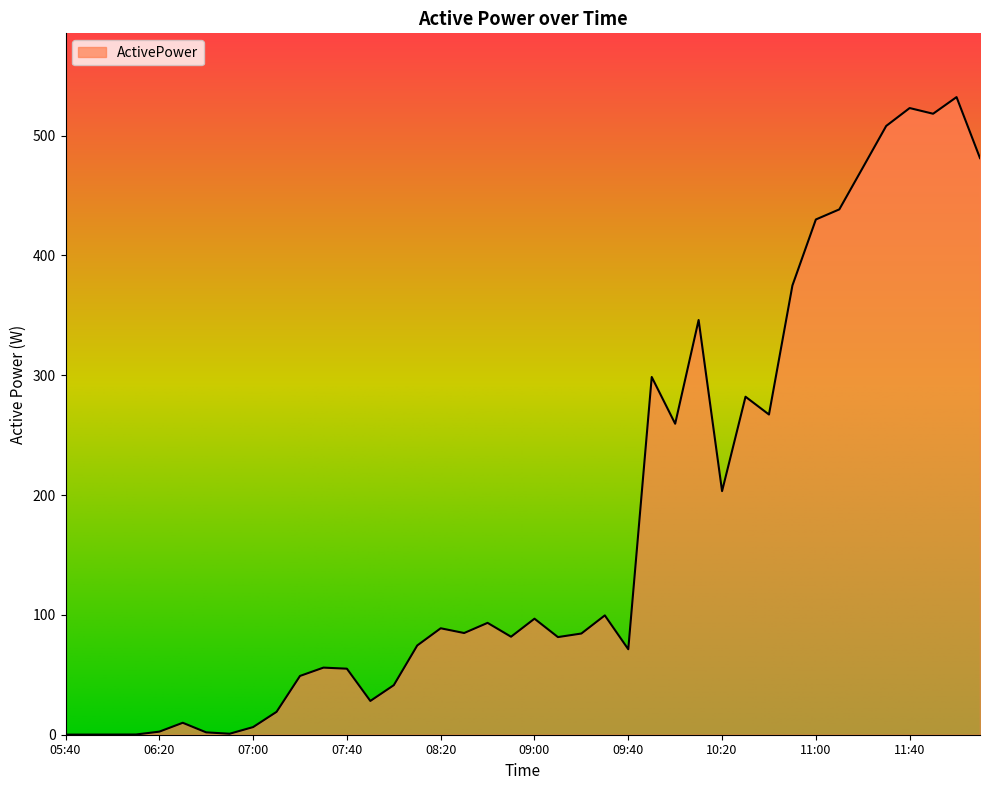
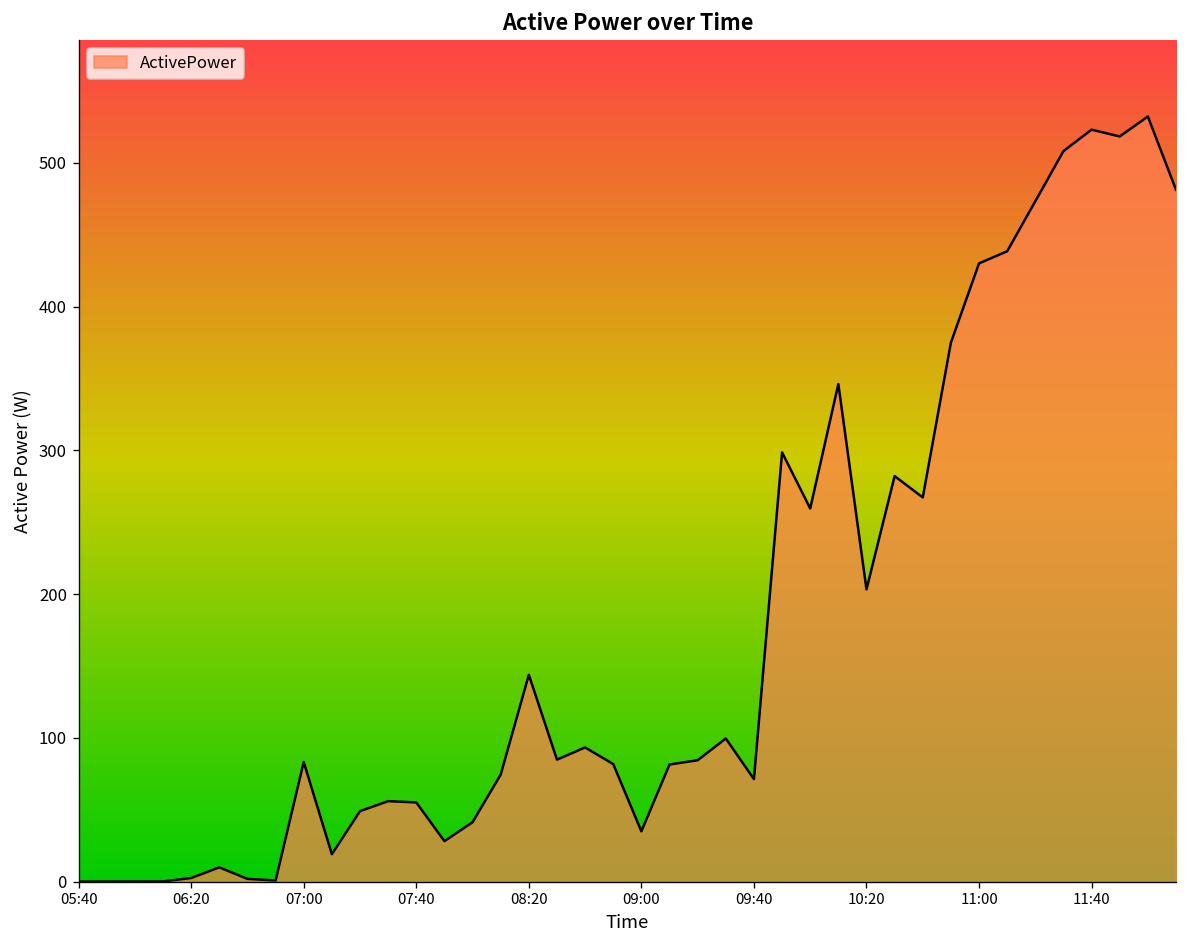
07:00: 6 -> 83
08:20: 89 -> 144
09:00: 97 -> 35
